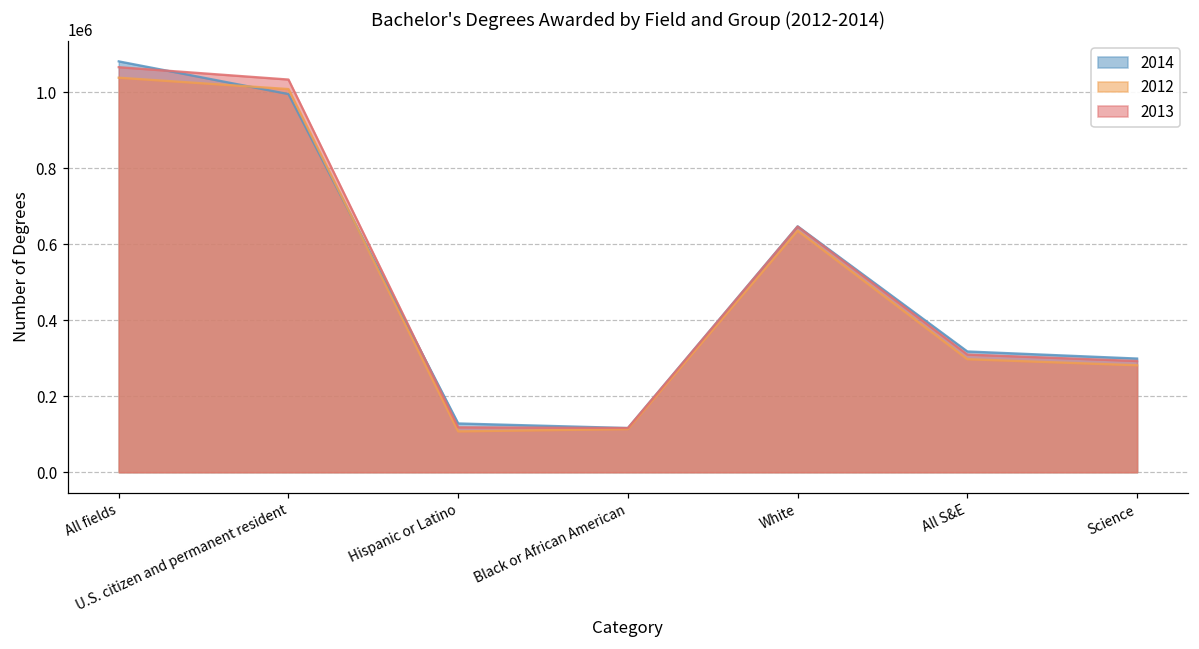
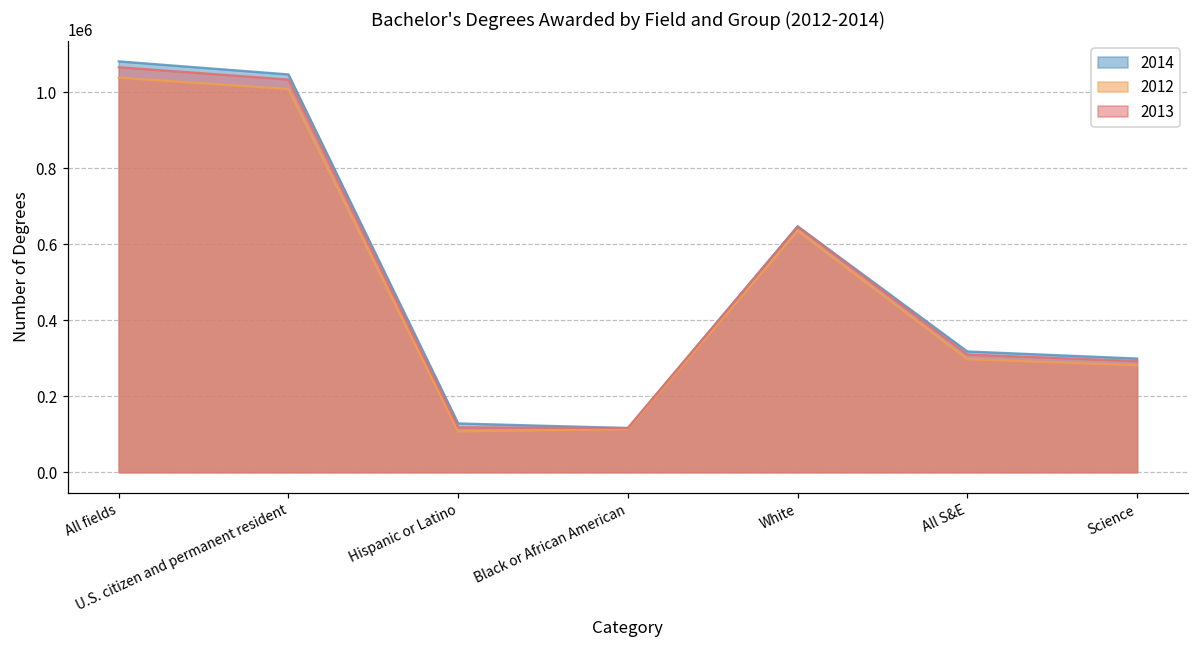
2014, U.S. citizen and permanent resident: 1000000 -> 1050000
